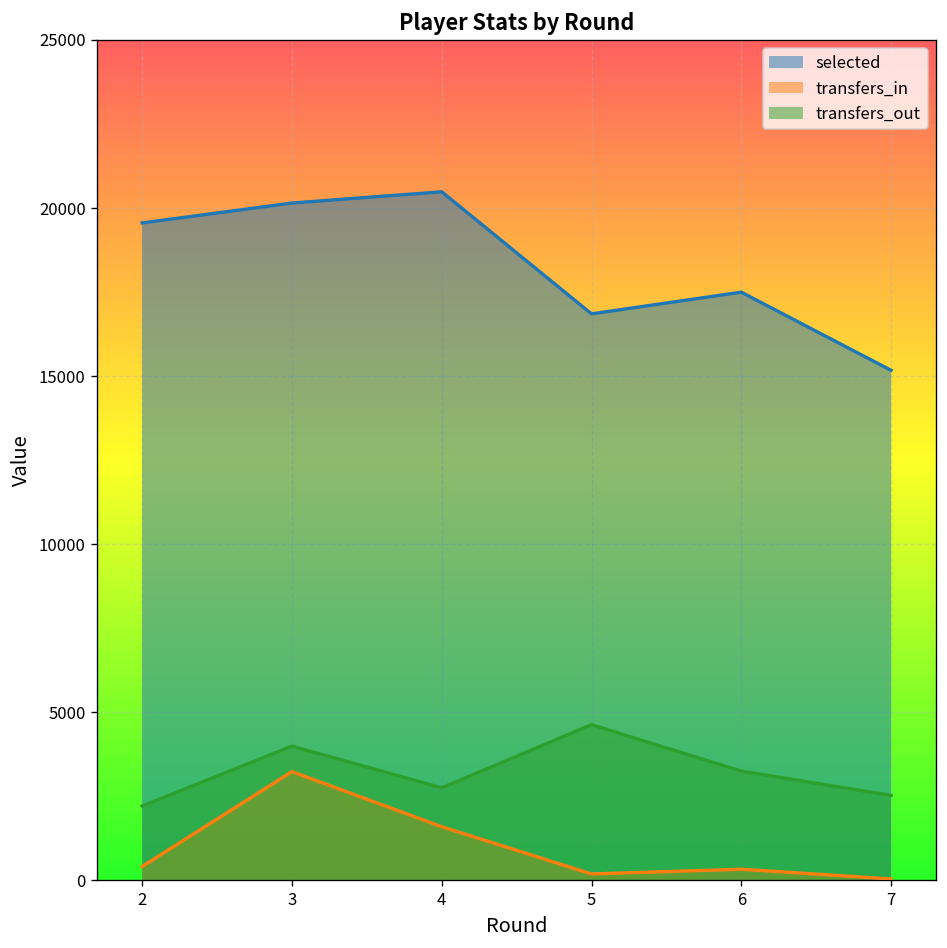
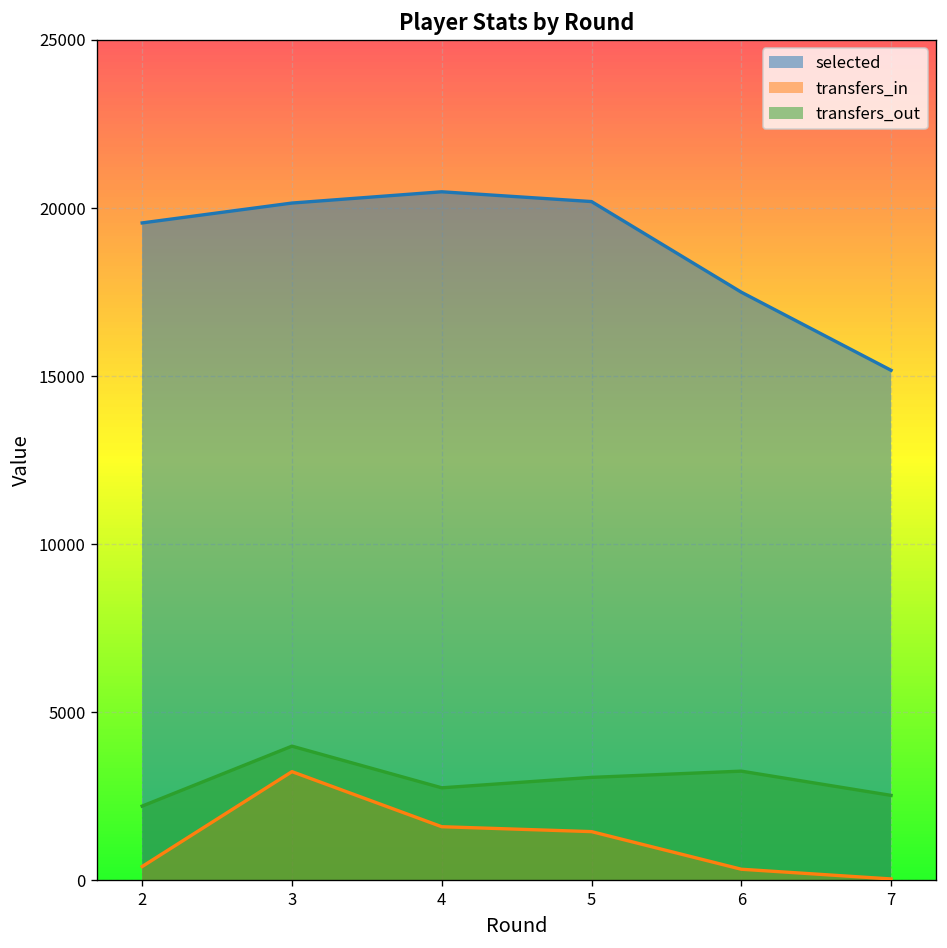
selected, 5: 16900 -> 20200
transfers_in, 5: 200 -> 1500
transfers_out, 5: 4600 -> 3100
